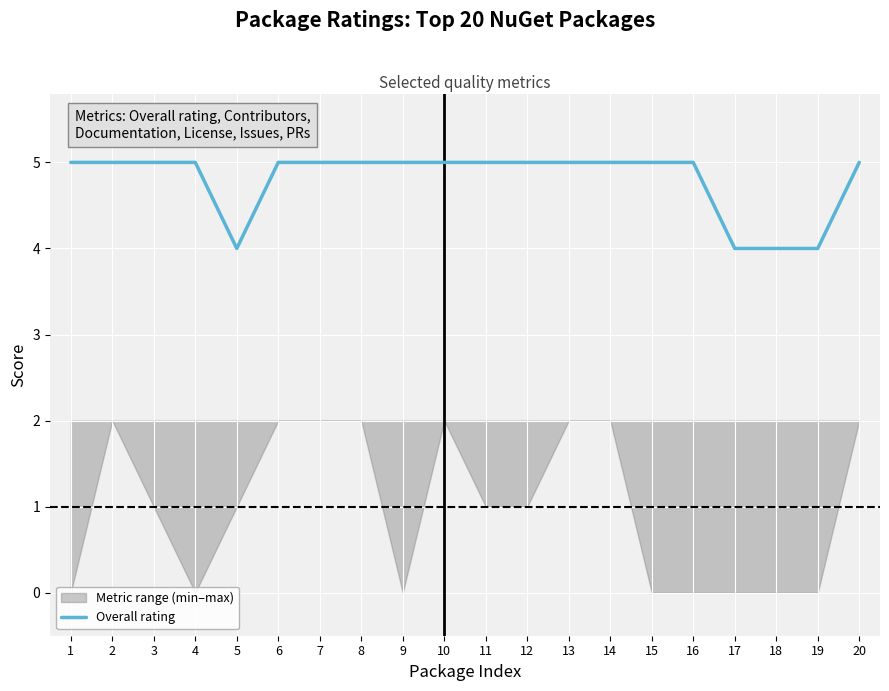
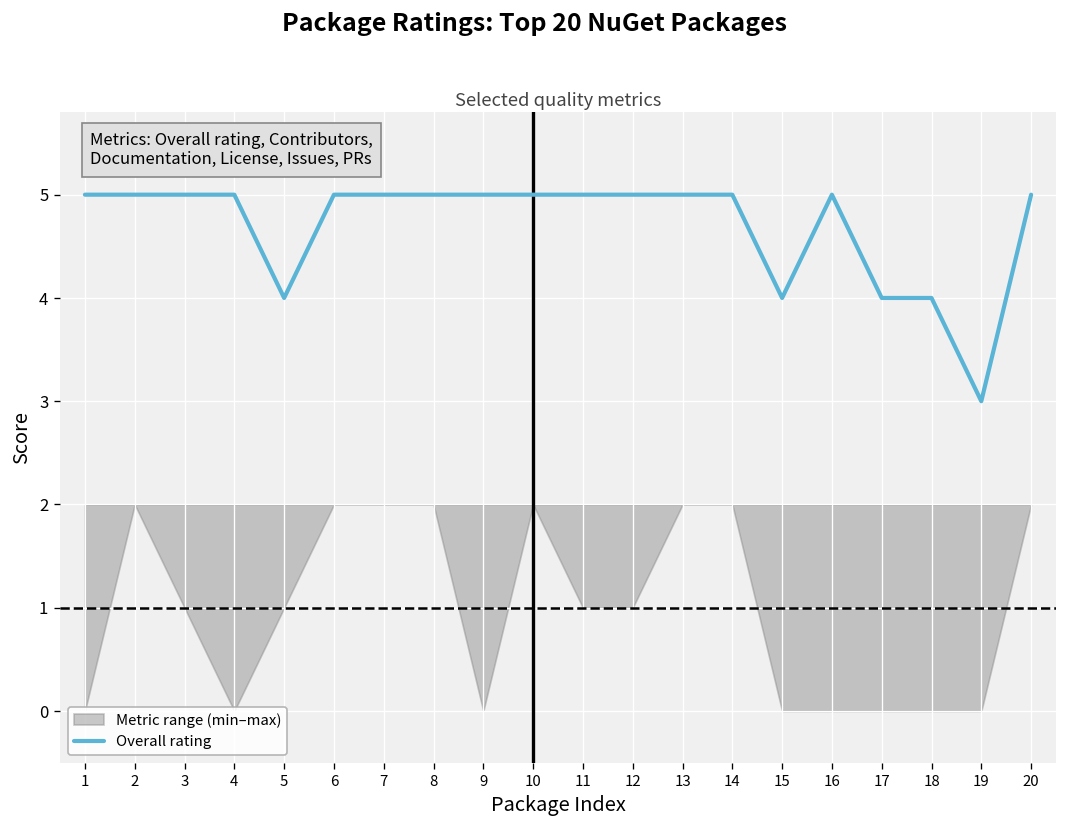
Overall rating, 15: 5 -> 4
Overall rating, 19: 4 -> 3
